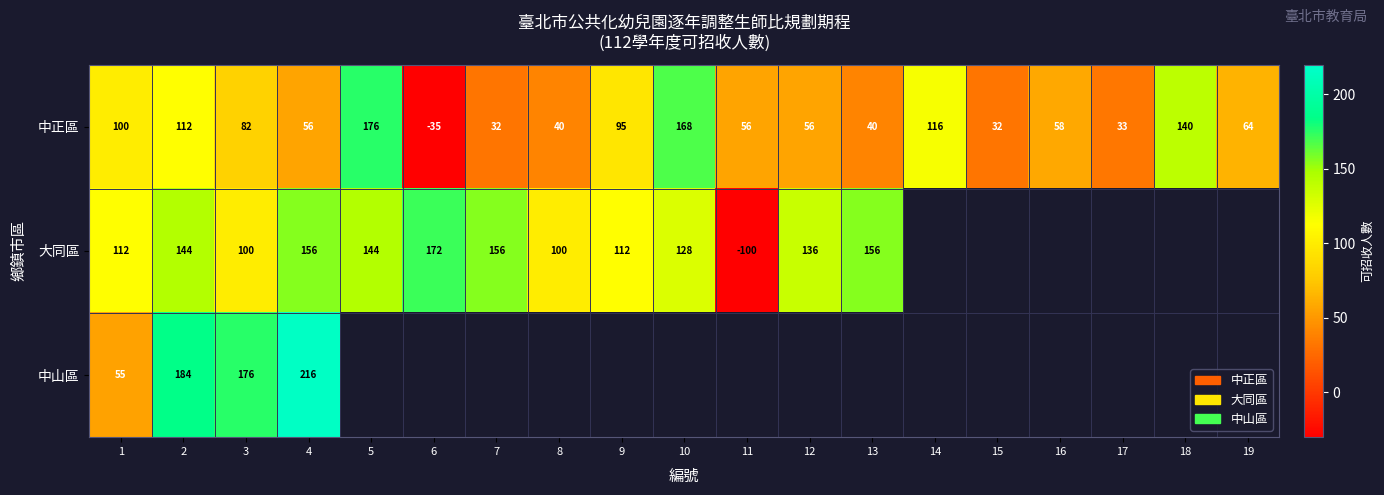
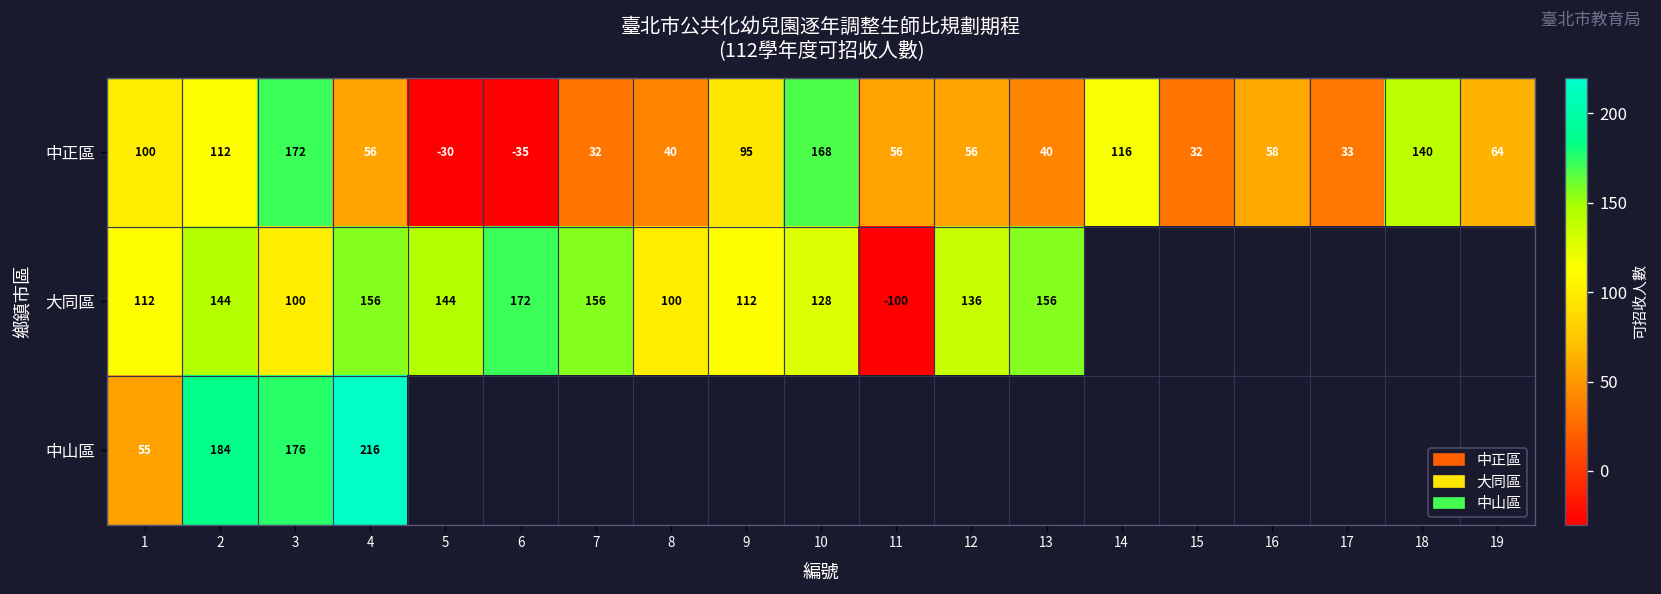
中正區, 3: 82 -> 172
中正區, 5: 176 -> -30
